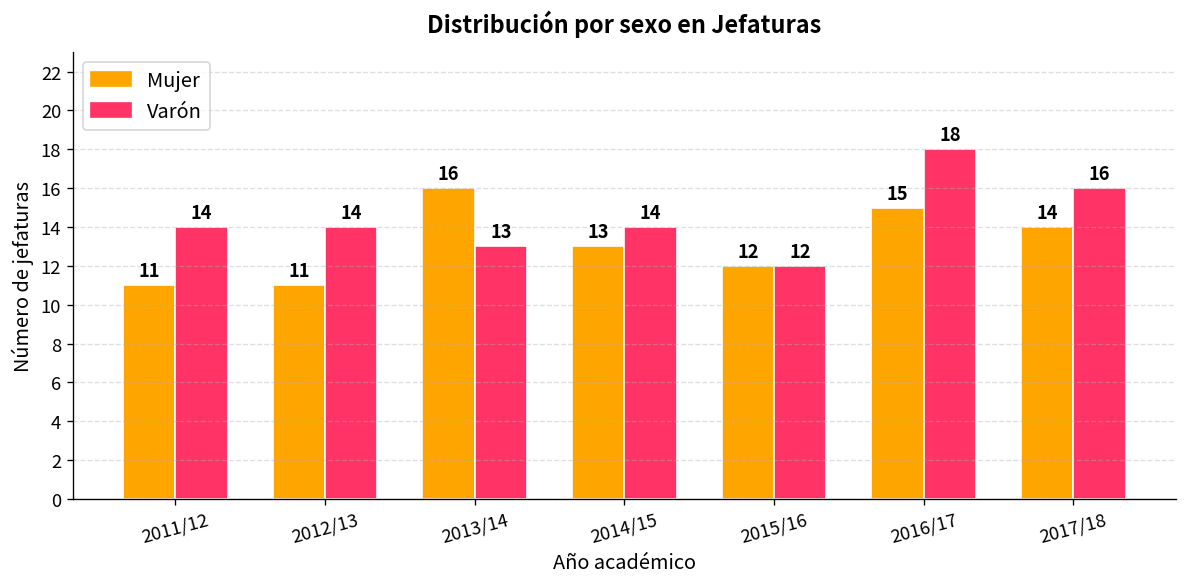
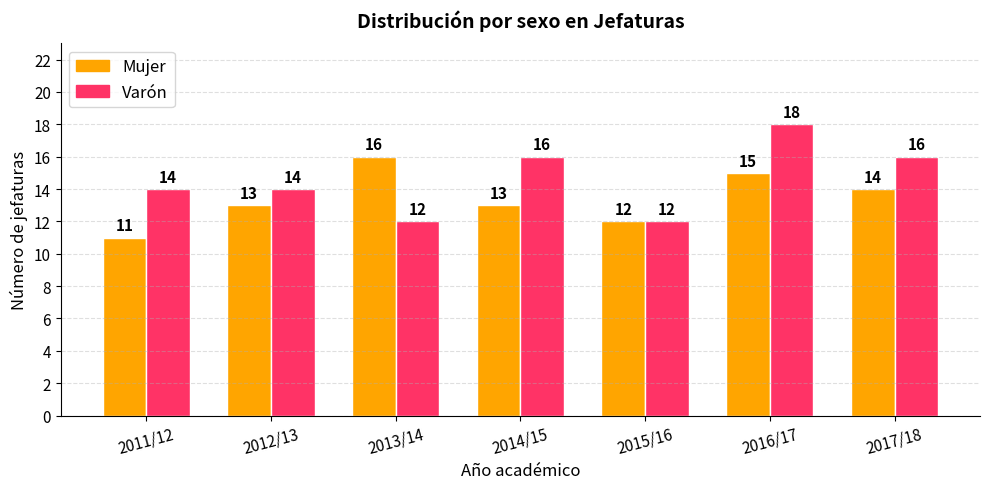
Mujer, 2012/13: 11 -> 13
Varón, 2013/14: 13 -> 12
Varón, 2014/15: 14 -> 16
